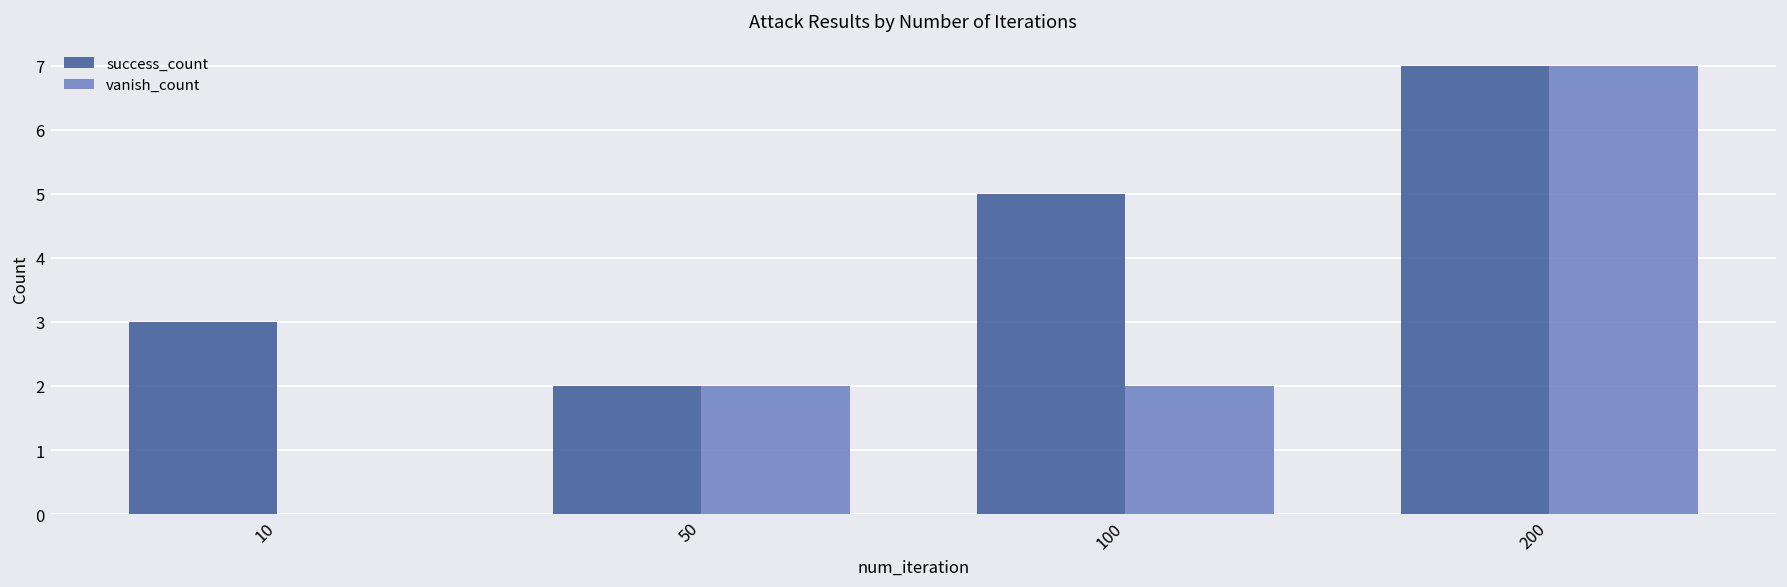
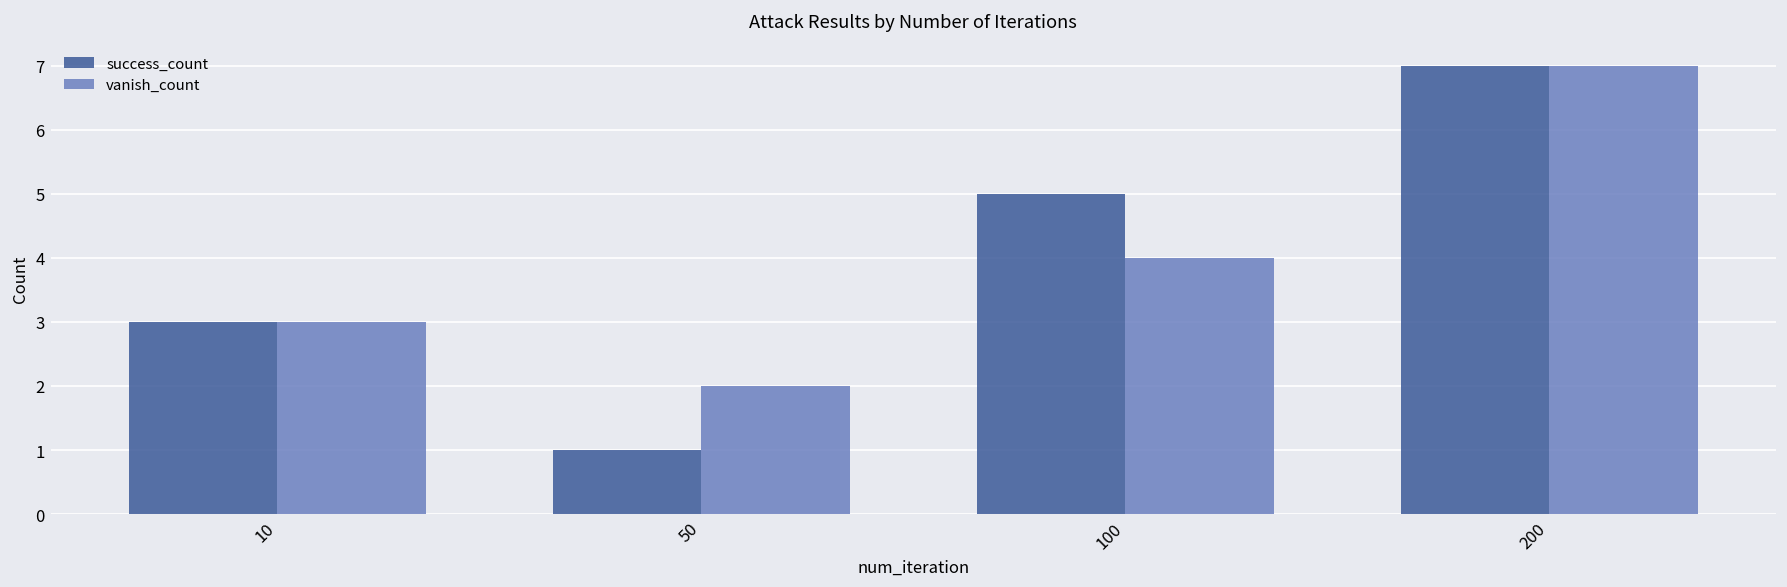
vanish_count, 10: 0 -> 3
success_count, 50: 2 -> 1
vanish_count, 100: 2 -> 4
